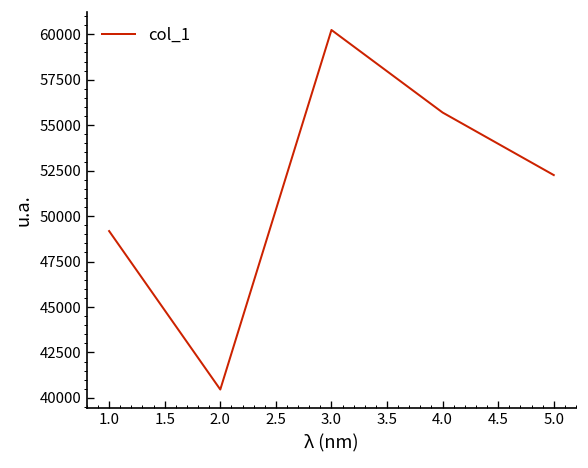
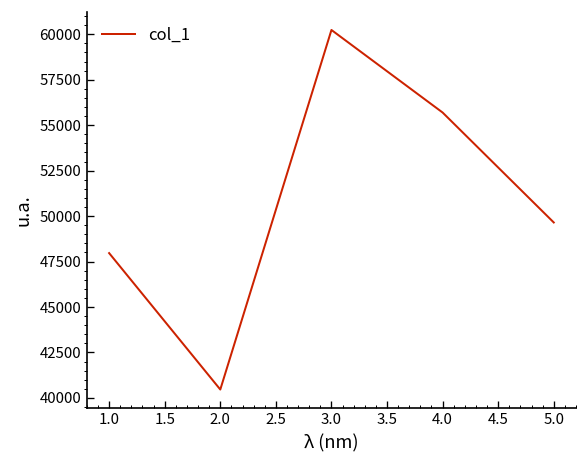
1.0: 49200 -> 48000
5.0: 52300 -> 49600
